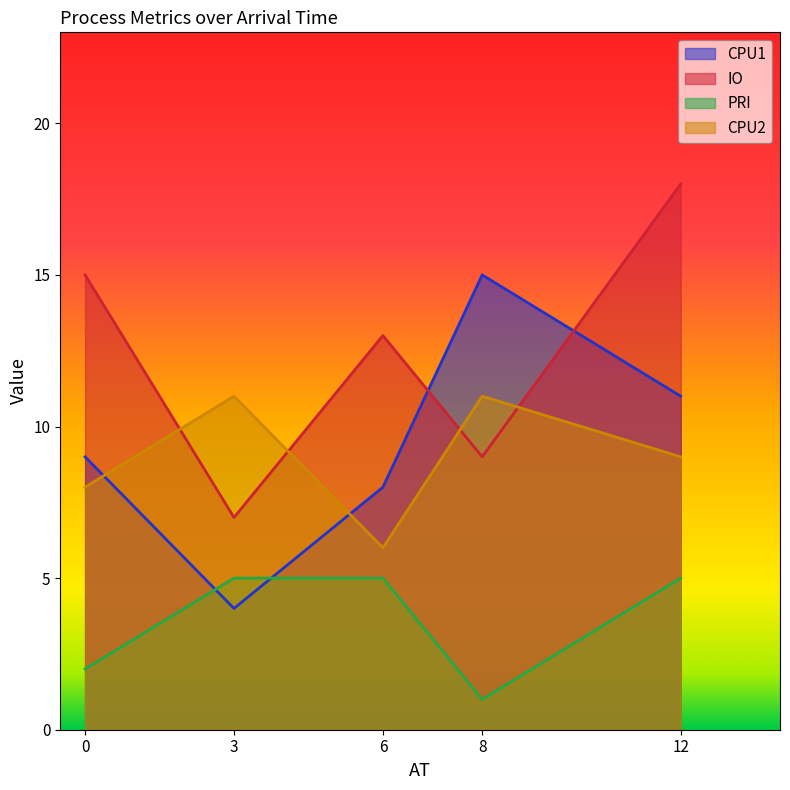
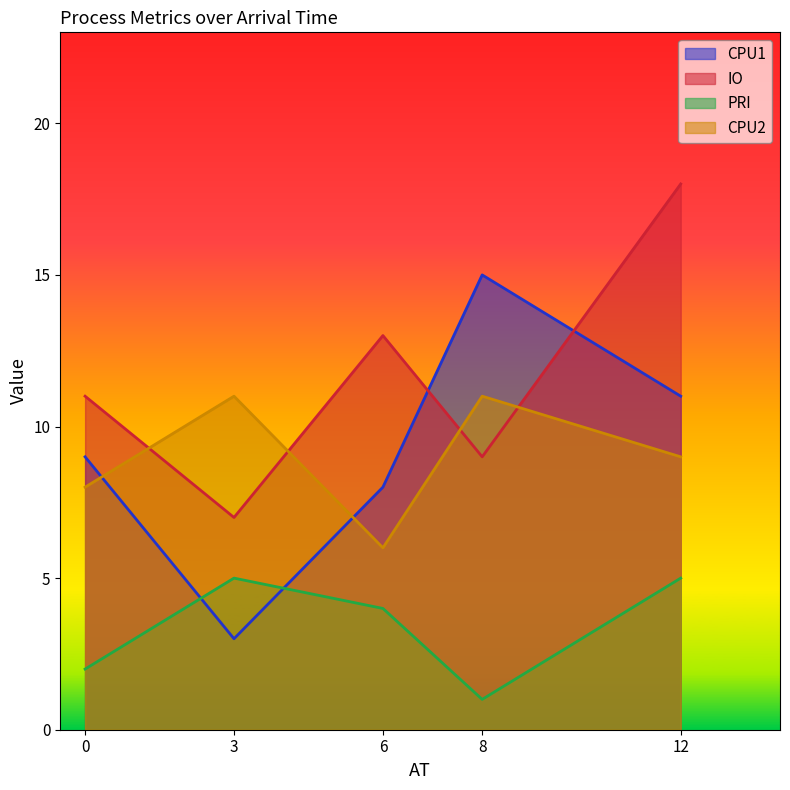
IO, 0: 15 -> 11
CPU1, 3: 4 -> 3
PRI, 6: 5 -> 4
